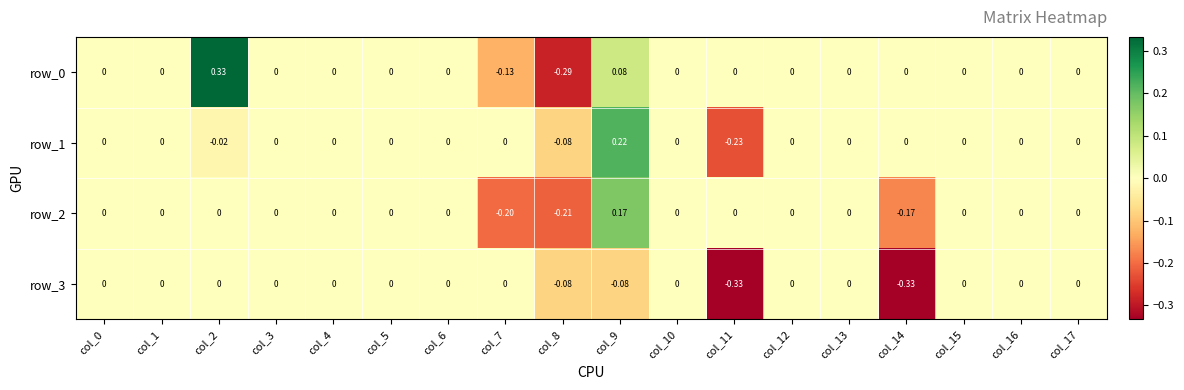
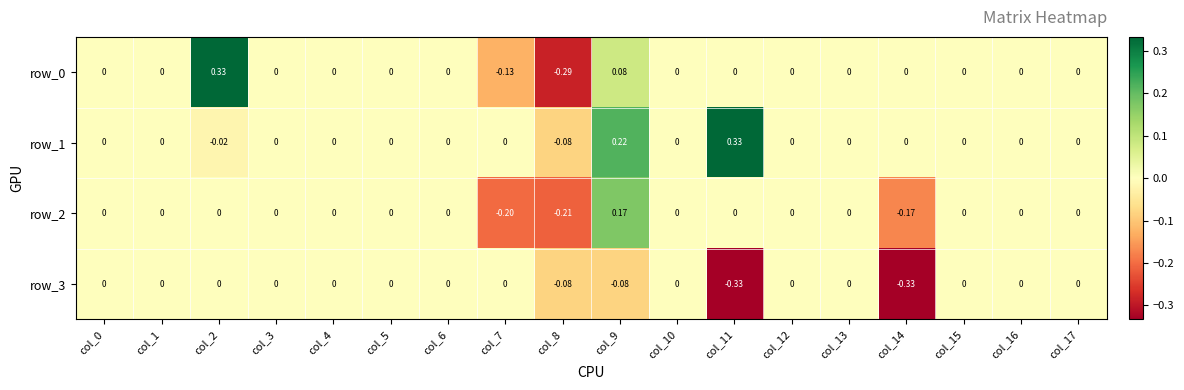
row_1, col_11: -0.23 -> 0.33
